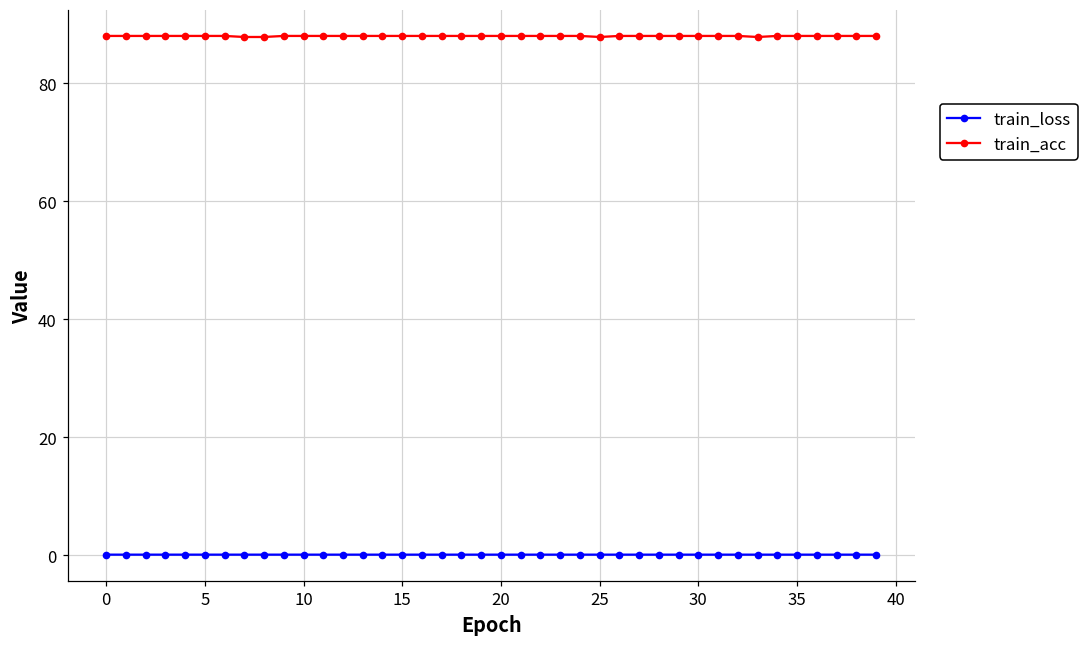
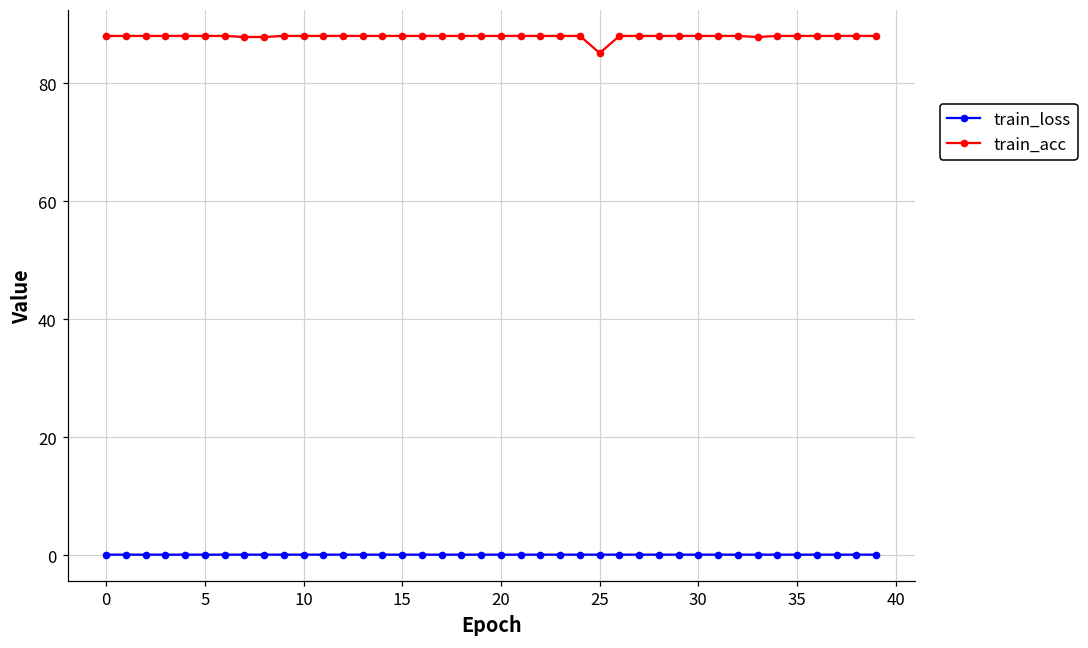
train_acc, 25: 88 -> 85
